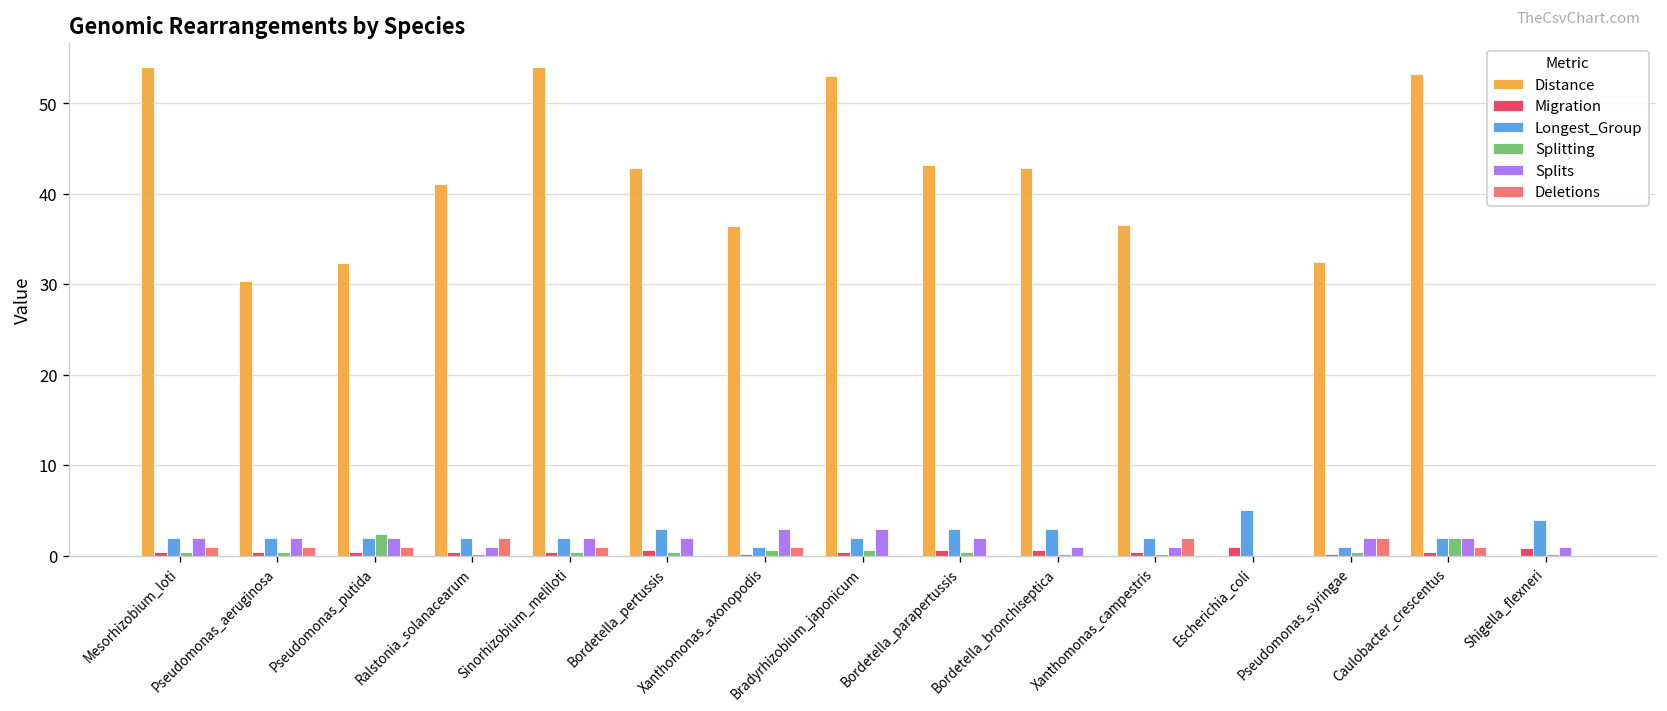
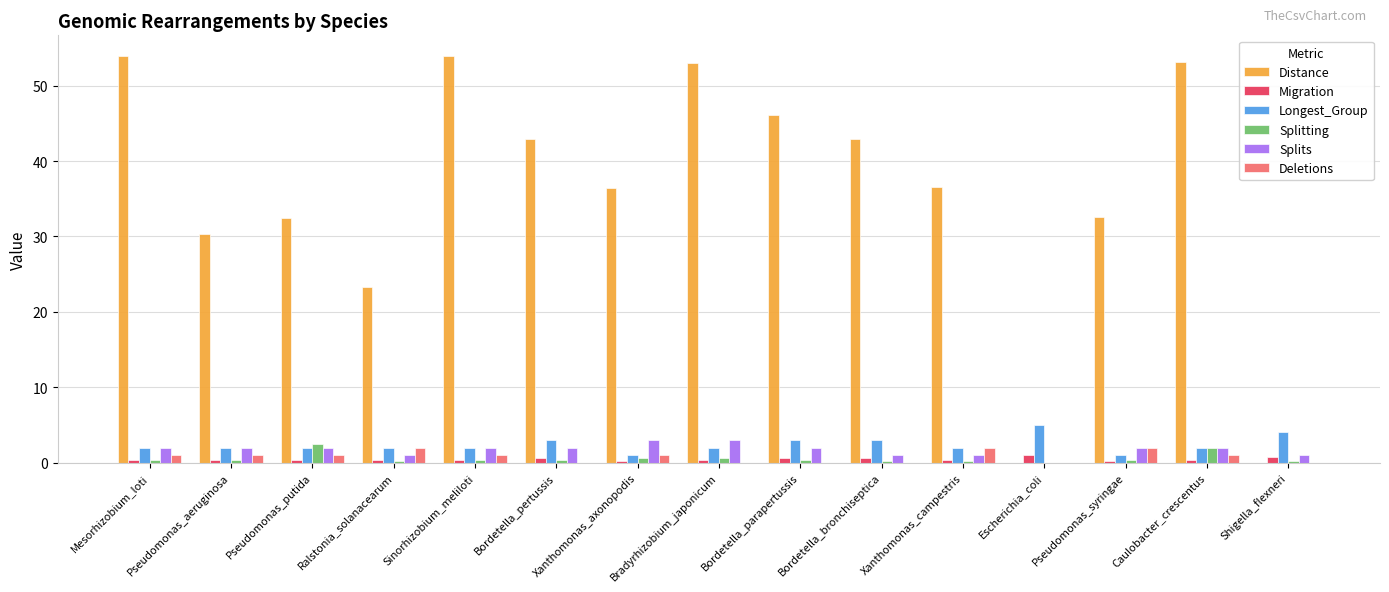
Distance, Ralstonia_solanacearum: 41 -> 23
Distance, Bordetella_parapertussis: 43 -> 46
